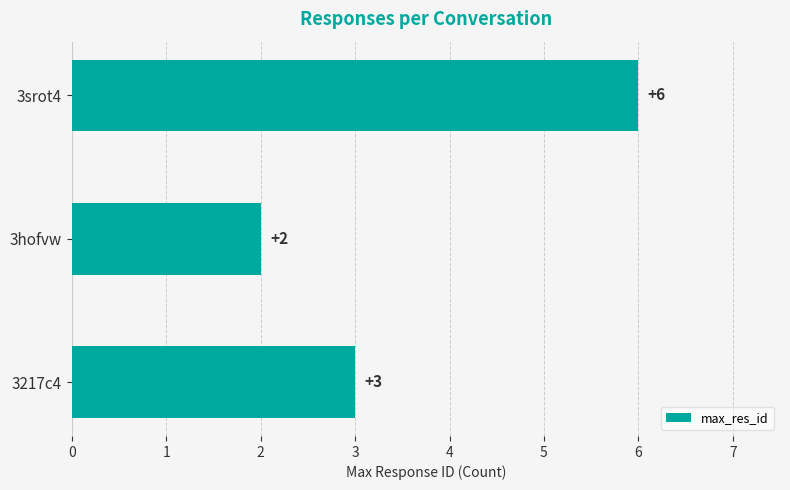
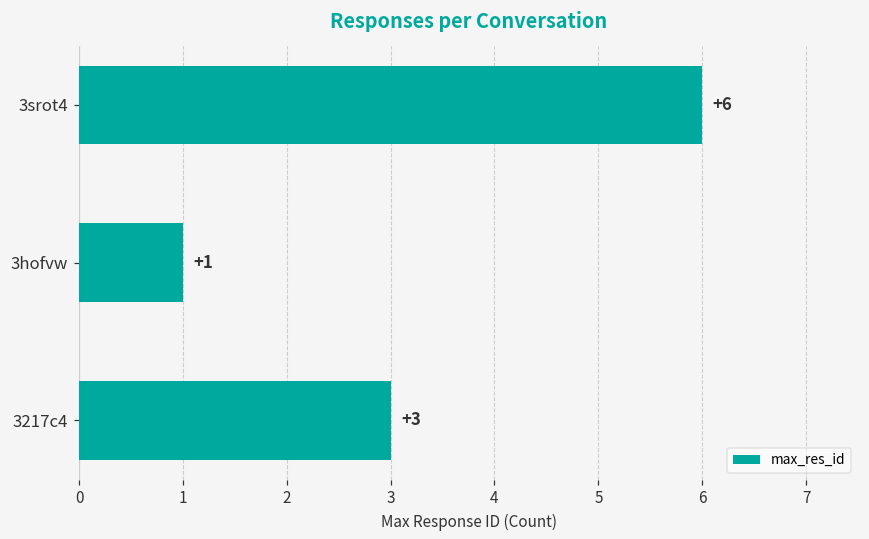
3hofvw: +2 -> +1
